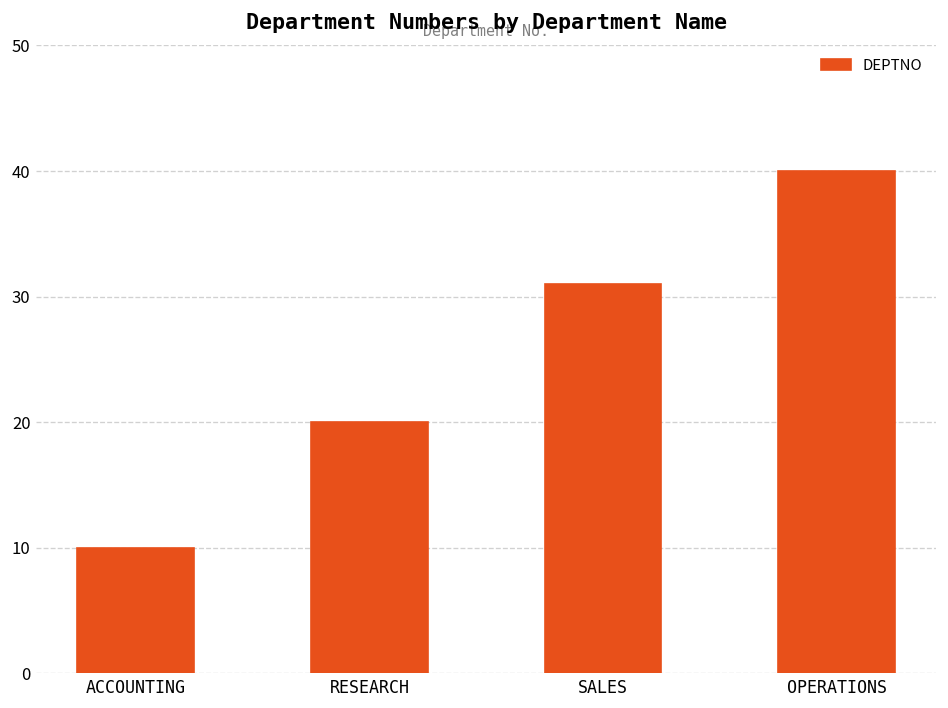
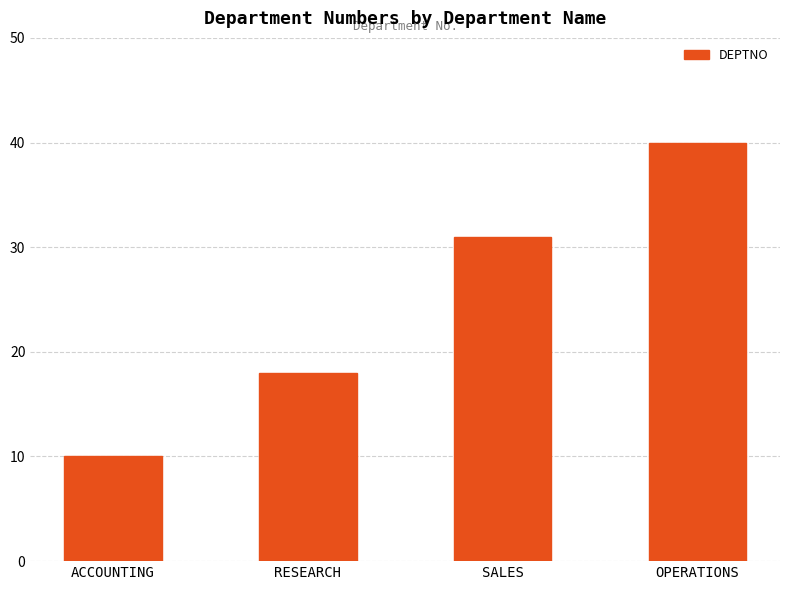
RESEARCH: 20 -> 18
